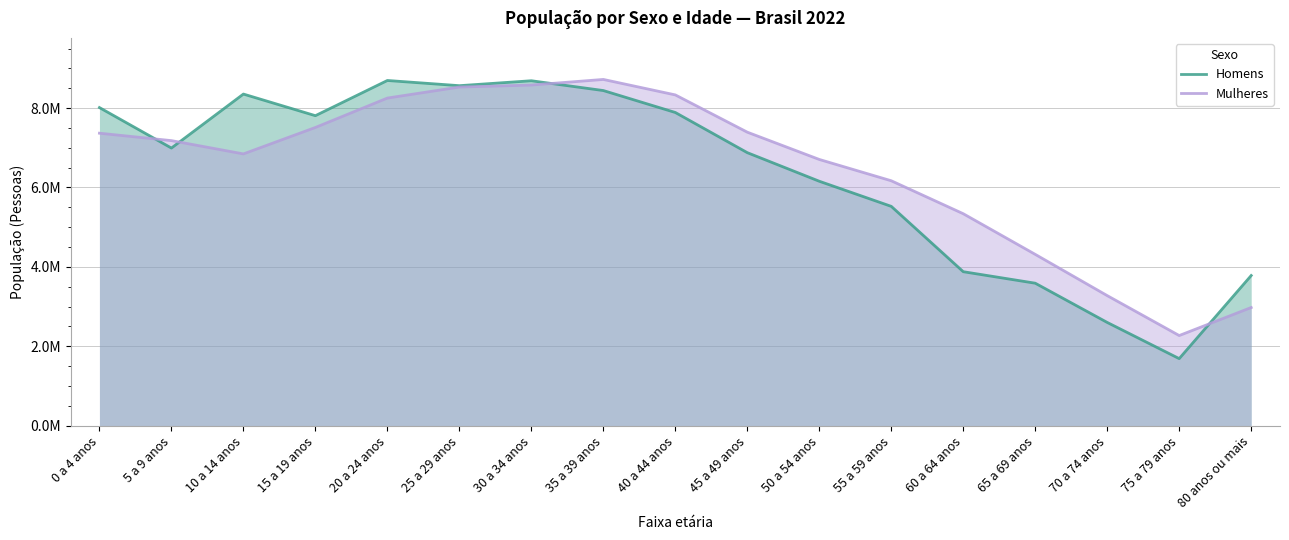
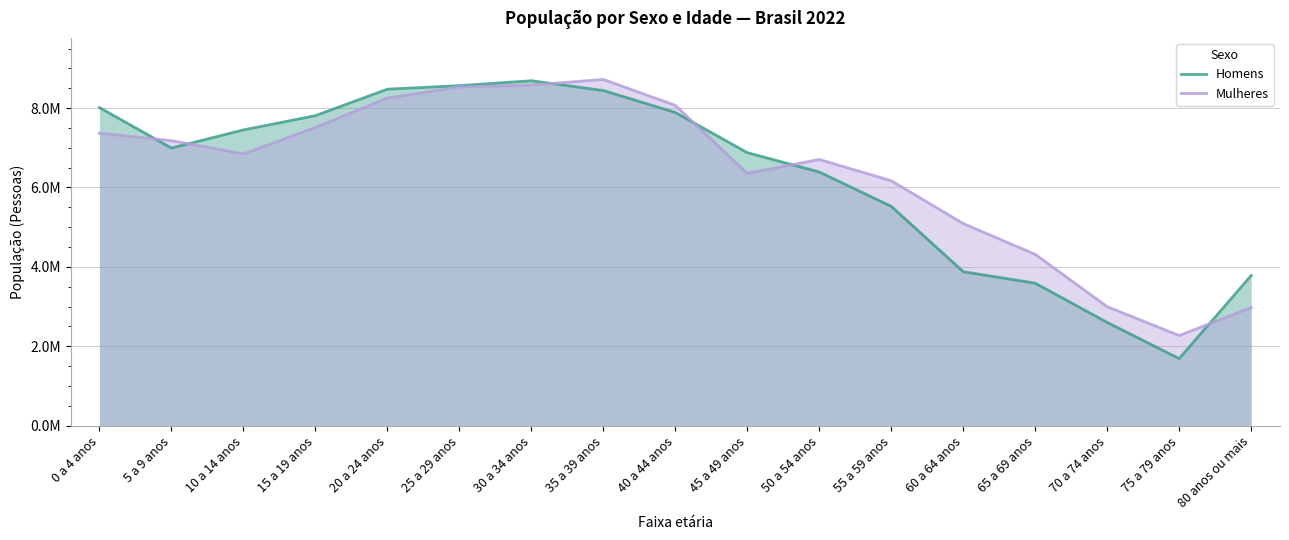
Homens, 10 a 14 anos: 8400000 -> 7400000
Homens, 20 a 24 anos: 8700000 -> 8500000
Mulheres, 40 a 44 anos: 8300000 -> 8100000
Mulheres, 45 a 49 anos: 7400000 -> 6400000
Homens, 50 a 54 anos: 6200000 -> 6400000
Mulheres, 60 a 64 anos: 5300000 -> 5100000
Mulheres, 70 a 74 anos: 3300000 -> 3000000
